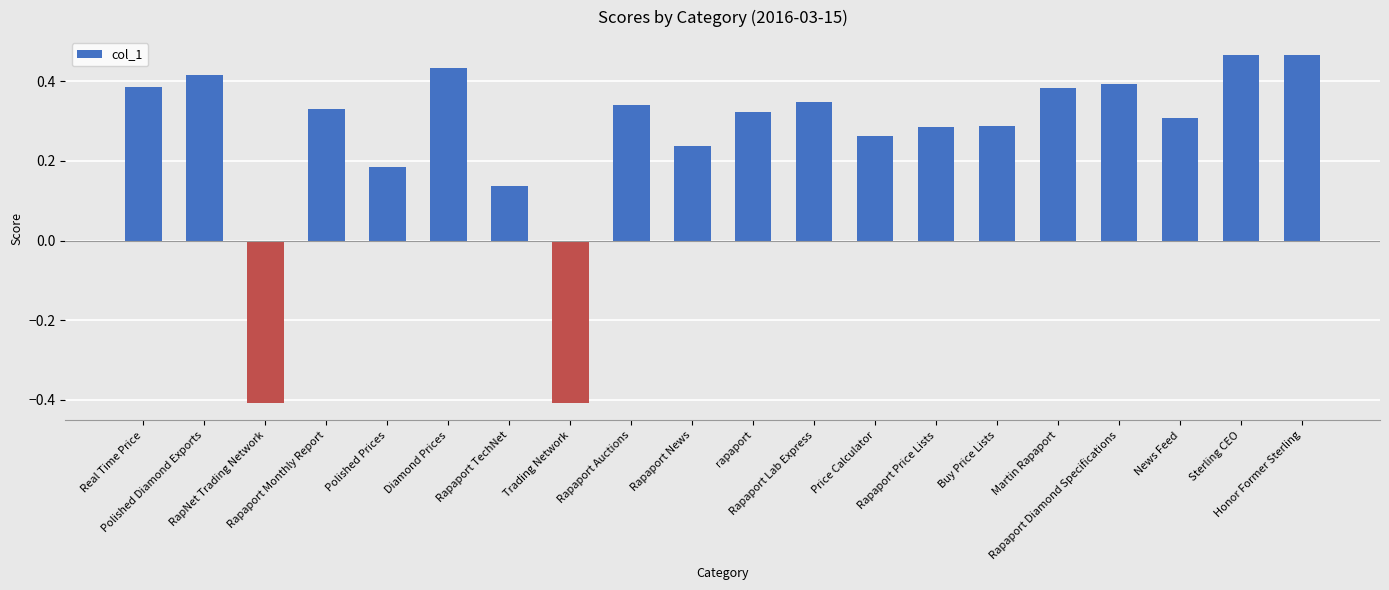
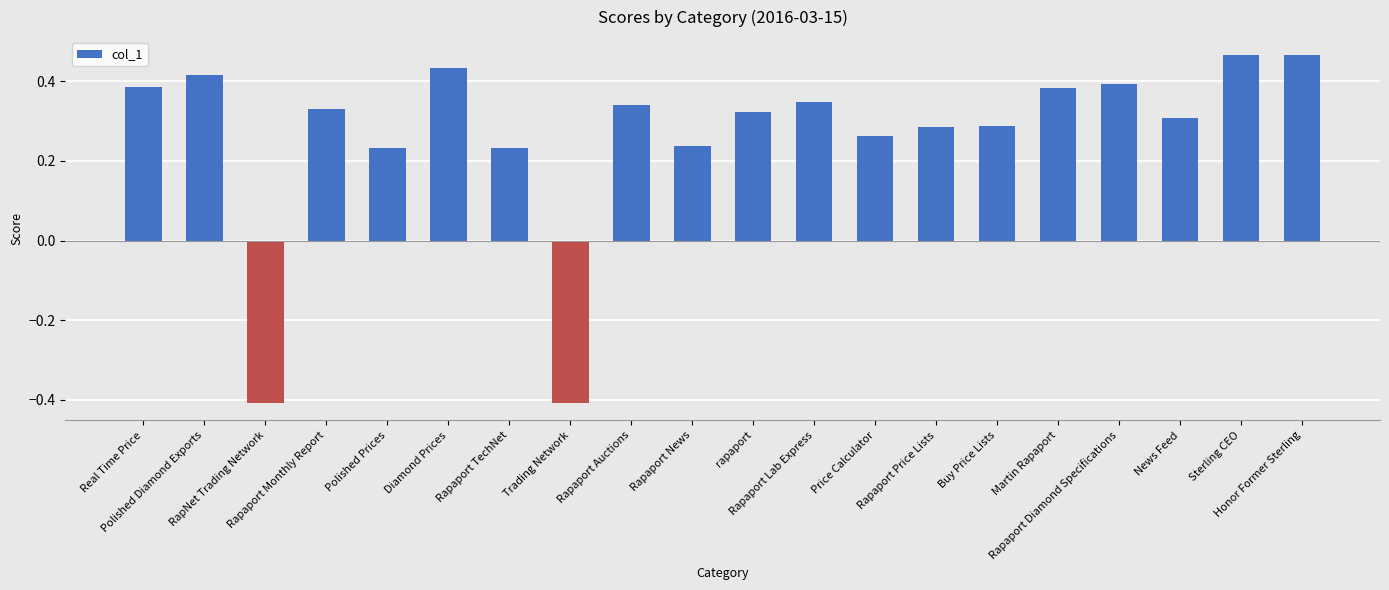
Polished Prices: 0.19 -> 0.23
Rapaport TechNet: 0.14 -> 0.23
